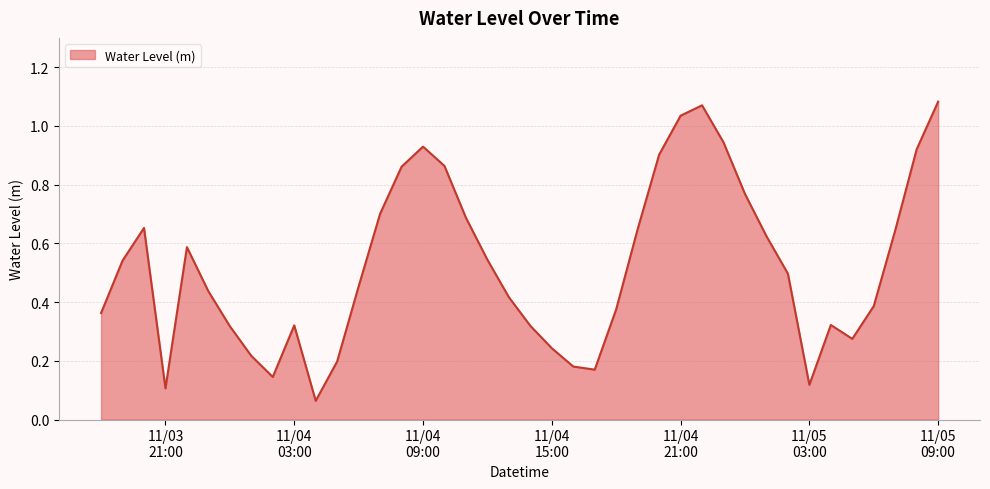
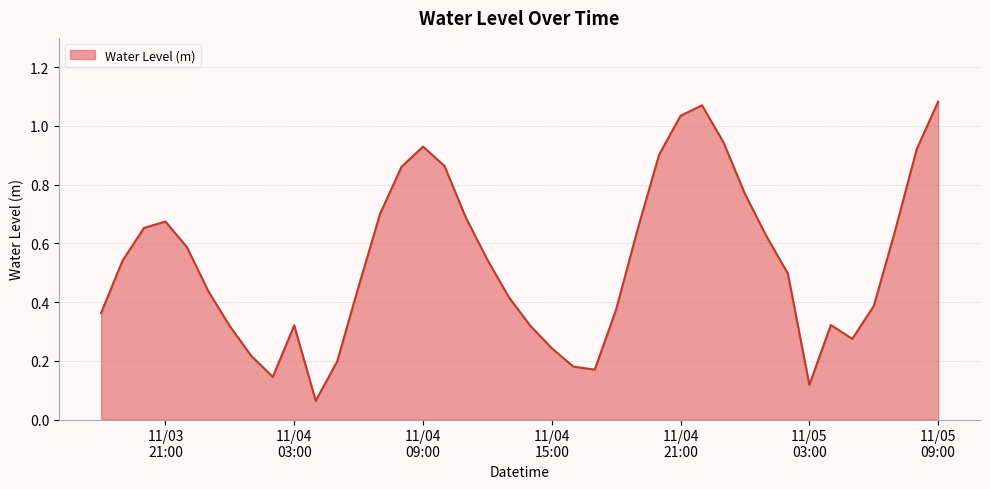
11/03 21:00: 0.11 -> 0.67
